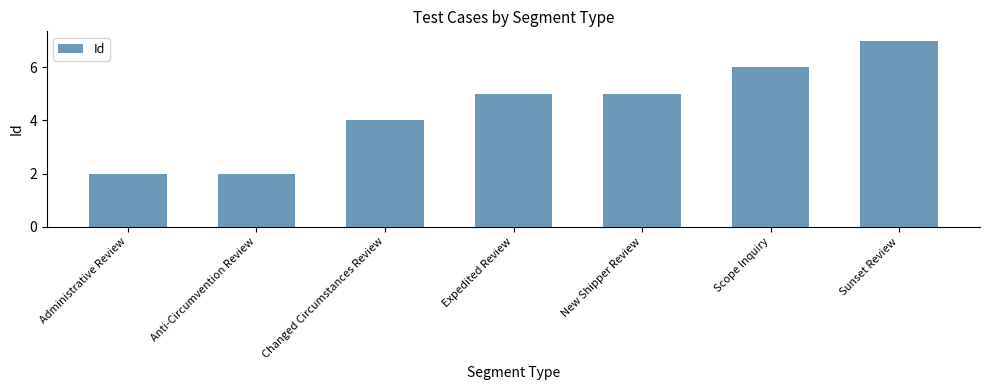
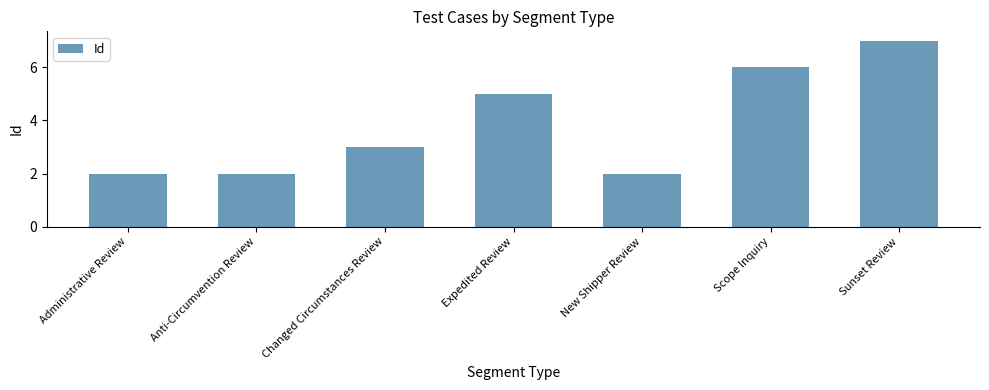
Changed Circumstances Review: 4 -> 3
New Shipper Review: 5 -> 2
